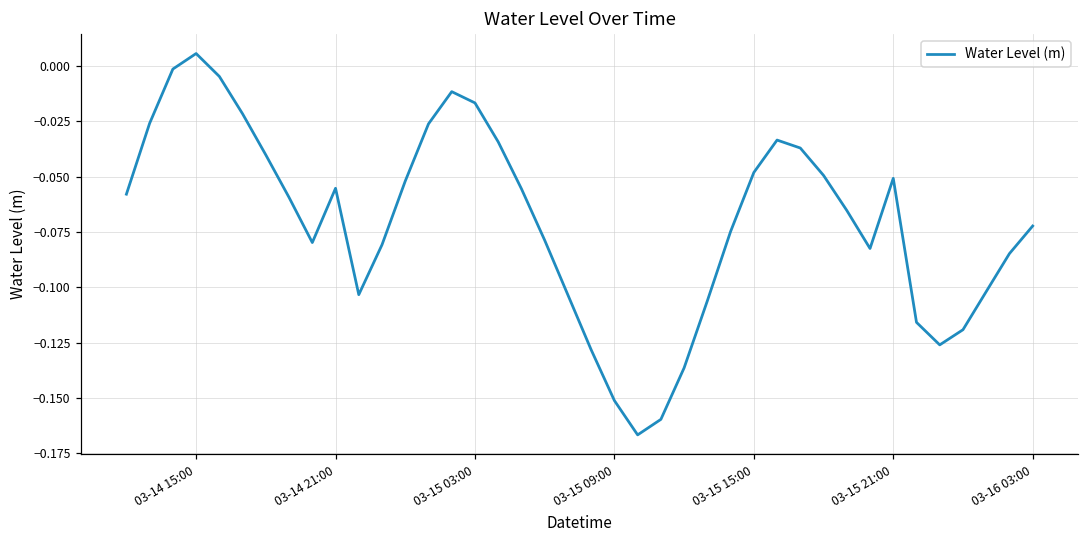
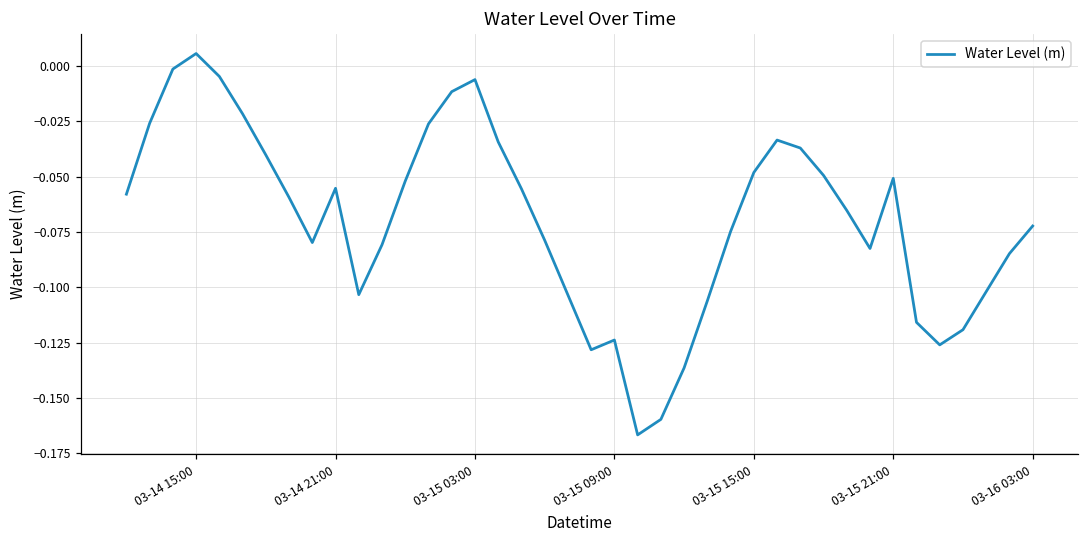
03-15 03:00: -0.017 -> -0.006
03-15 09:00: -0.151 -> -0.124
